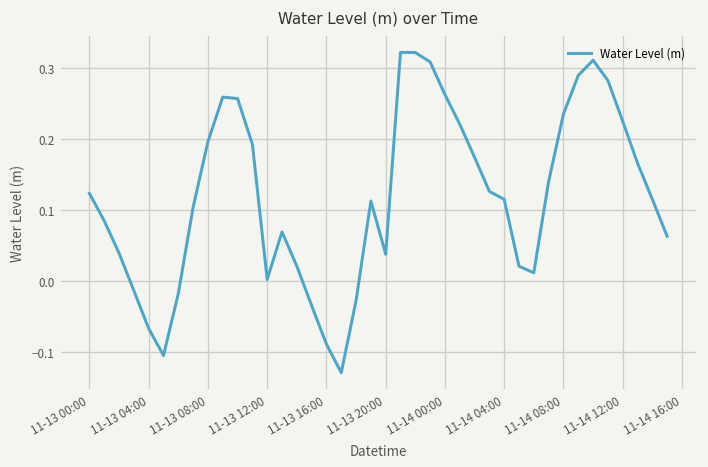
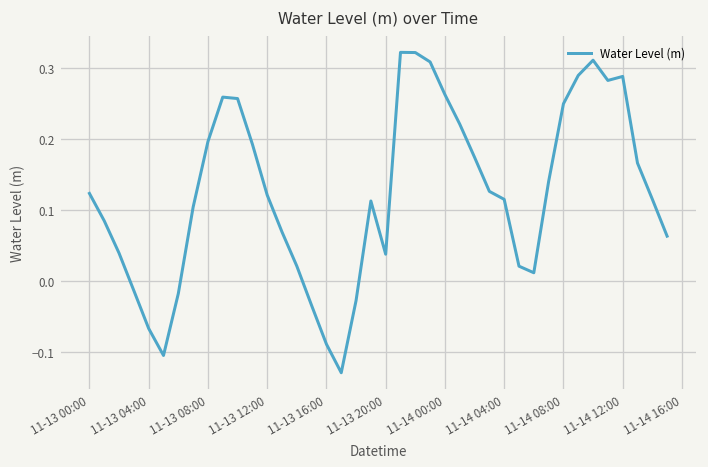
11-13 12:00: 0.00 -> 0.12
11-14 08:00: 0.23 -> 0.25
11-14 12:00: 0.22 -> 0.29
